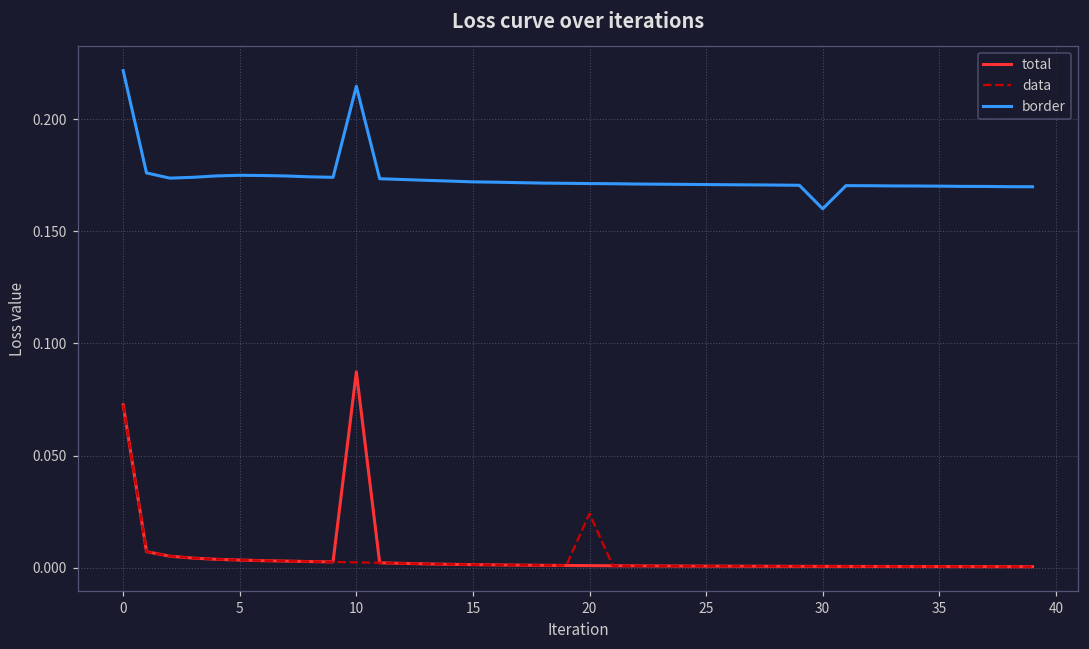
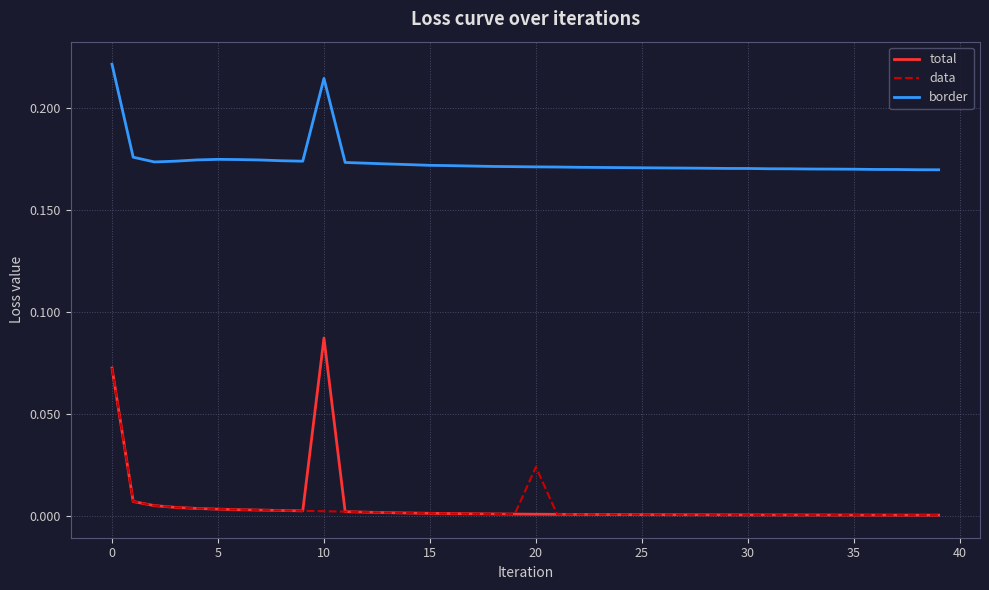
border, 30: 0.160 -> 0.170
